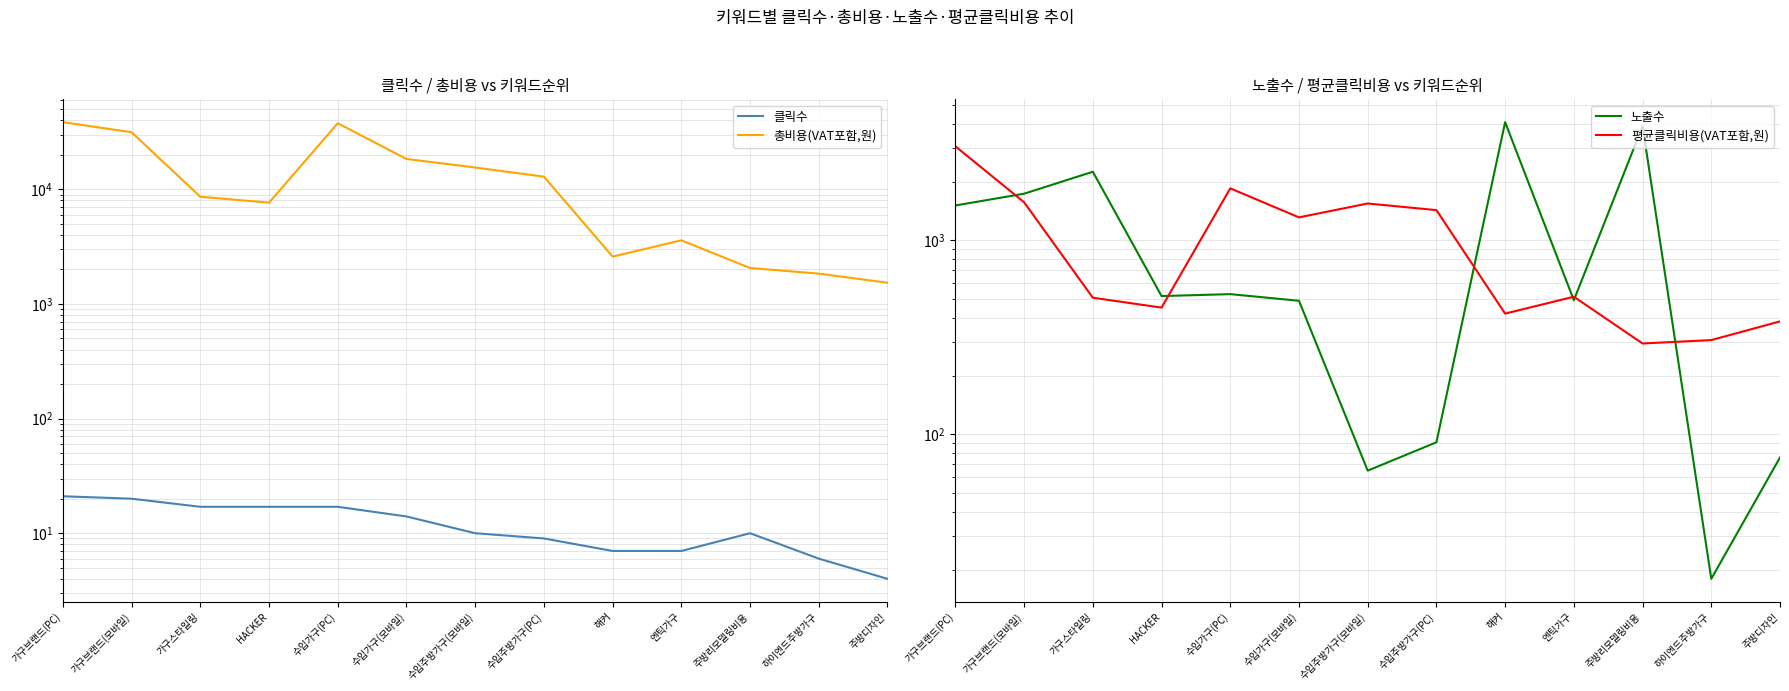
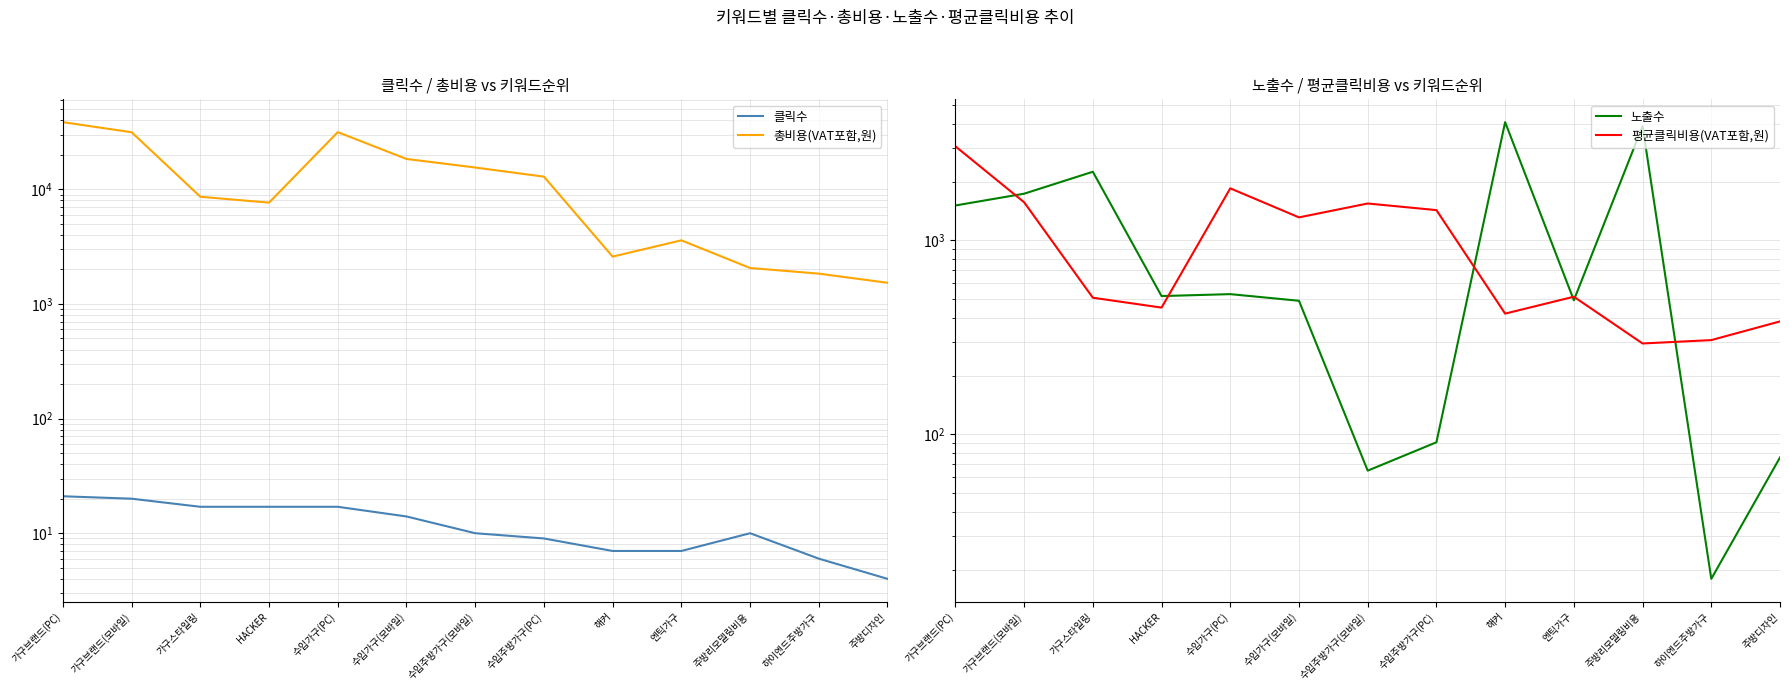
클릭수 / 총비용 vs 키워드순위, 총비용(VAT포함,원), 수입가구(PC): 38000 -> 31000
